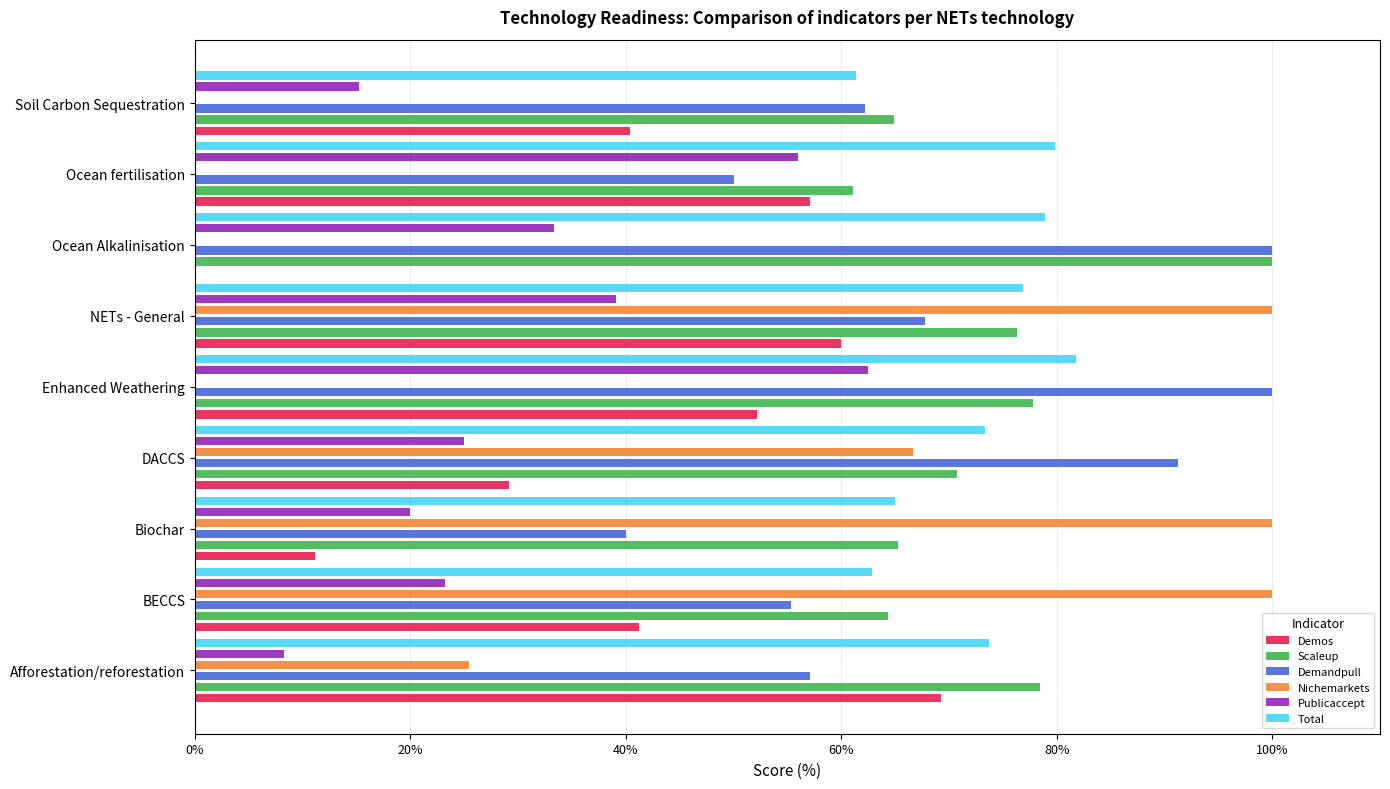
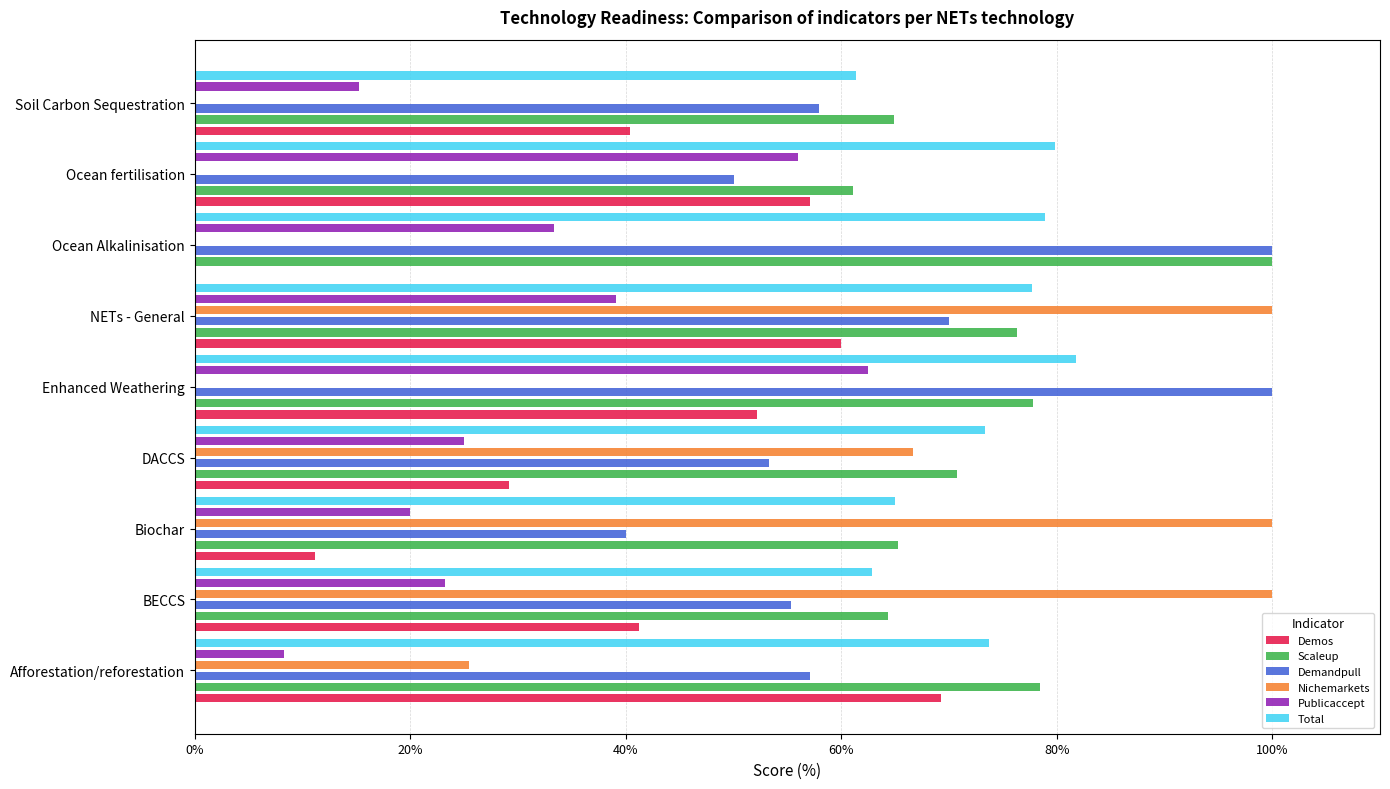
Demandpull, Soil Carbon Sequestration: 62.2% -> 57.9%
Total, NETs - General: 76.9% -> 77.7%
Demandpull, NETs - General: 67.7% -> 70.0%
Demandpull, DACCS: 91.2% -> 53.3%
